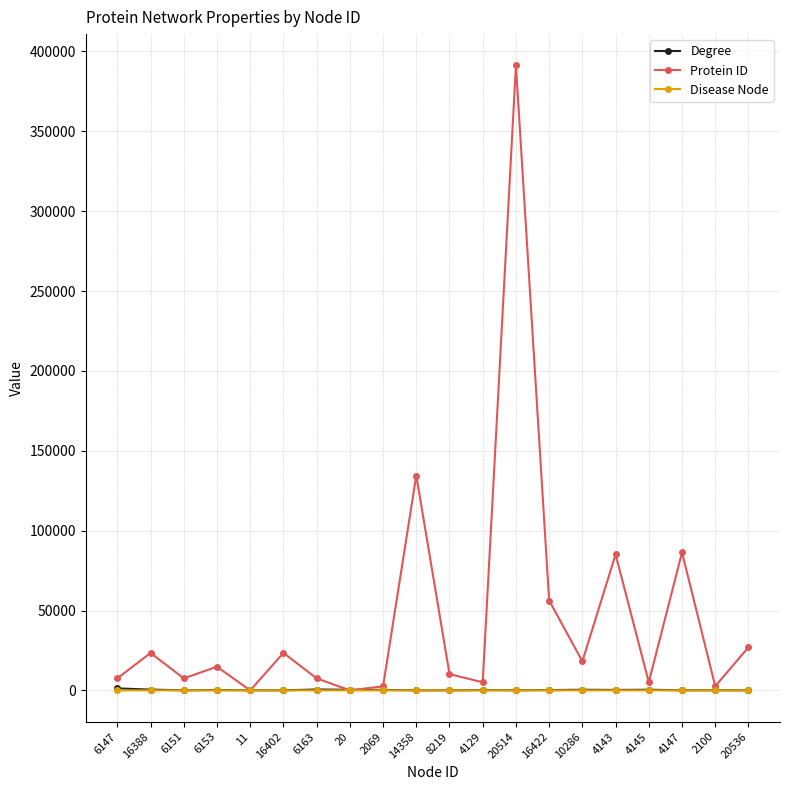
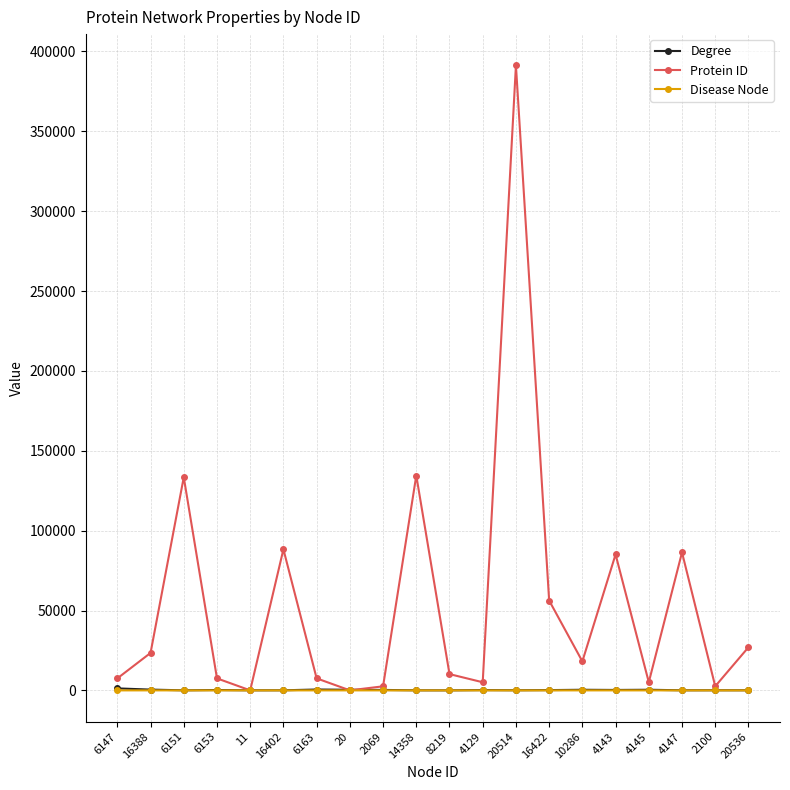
Protein ID, 6151: 8000 -> 133000
Protein ID, 6153: 15000 -> 8000
Protein ID, 16402: 23000 -> 88000
